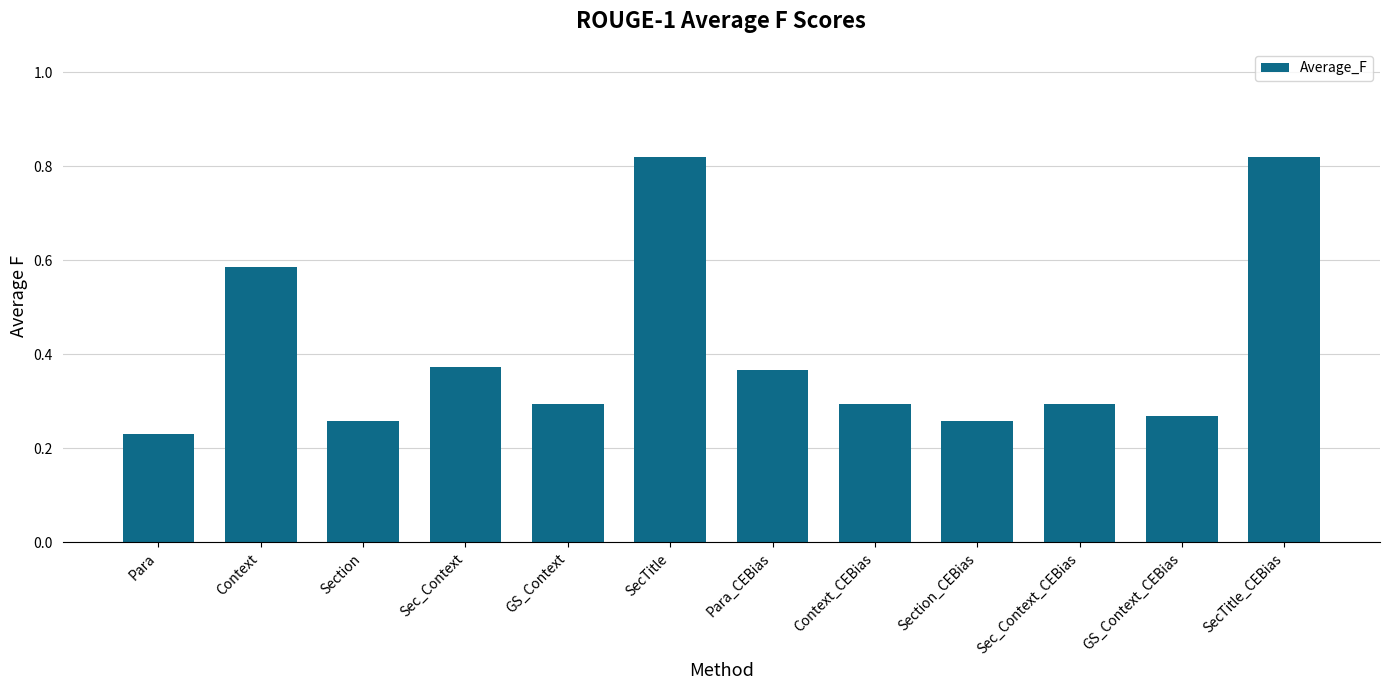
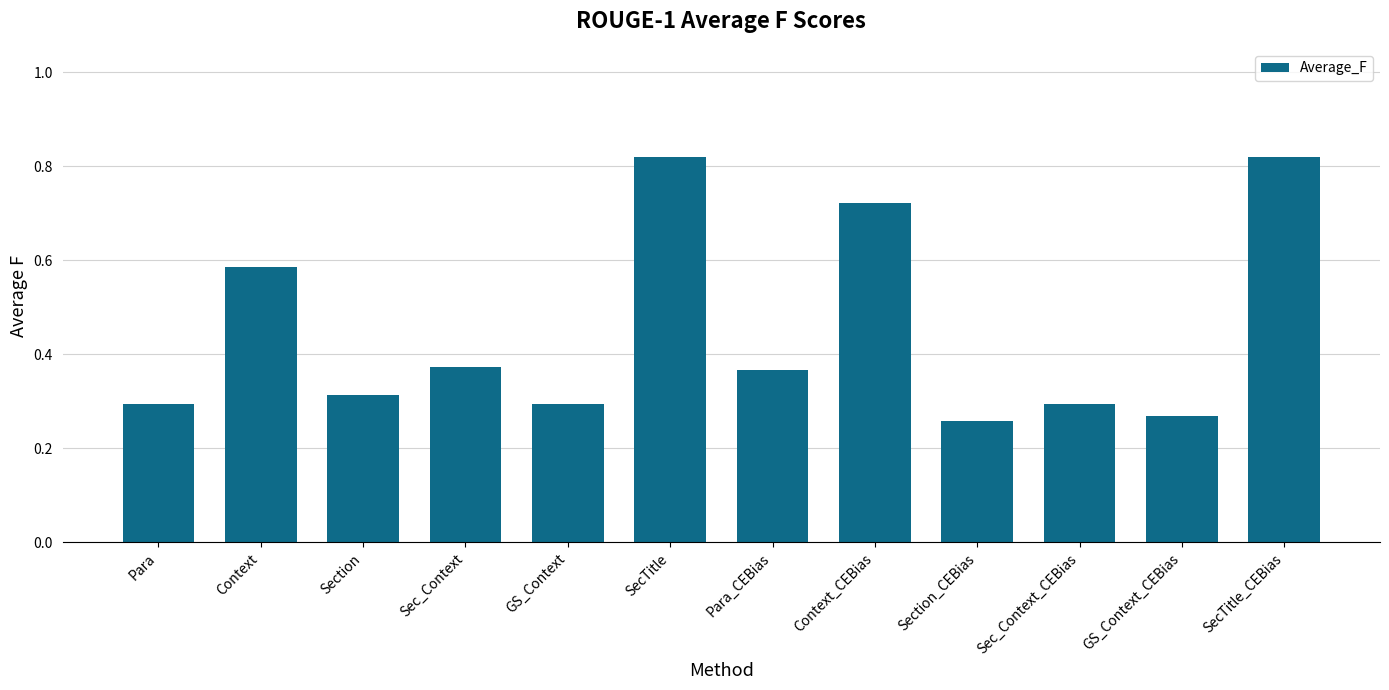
Para: 0.23 -> 0.29
Section: 0.26 -> 0.31
Context_CEBias: 0.29 -> 0.72
